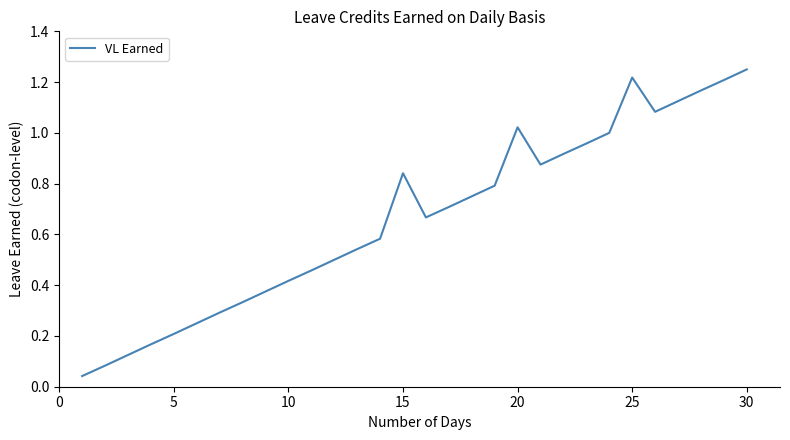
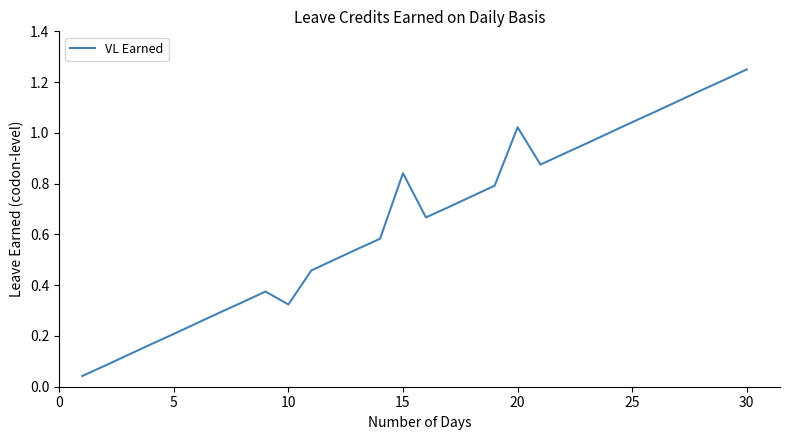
10: 0.42 -> 0.32
25: 1.22 -> 1.04
